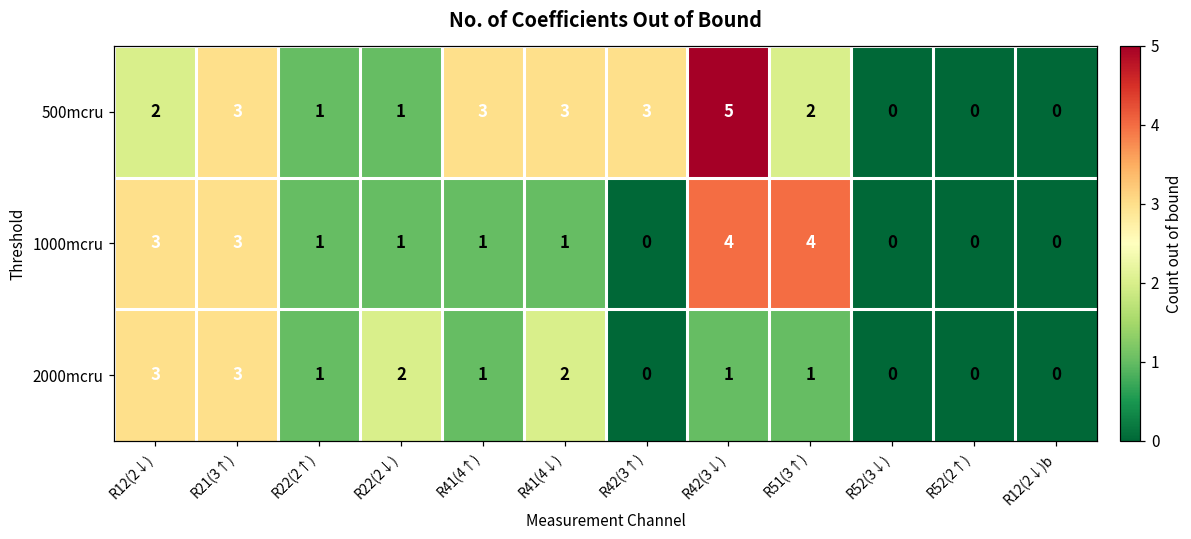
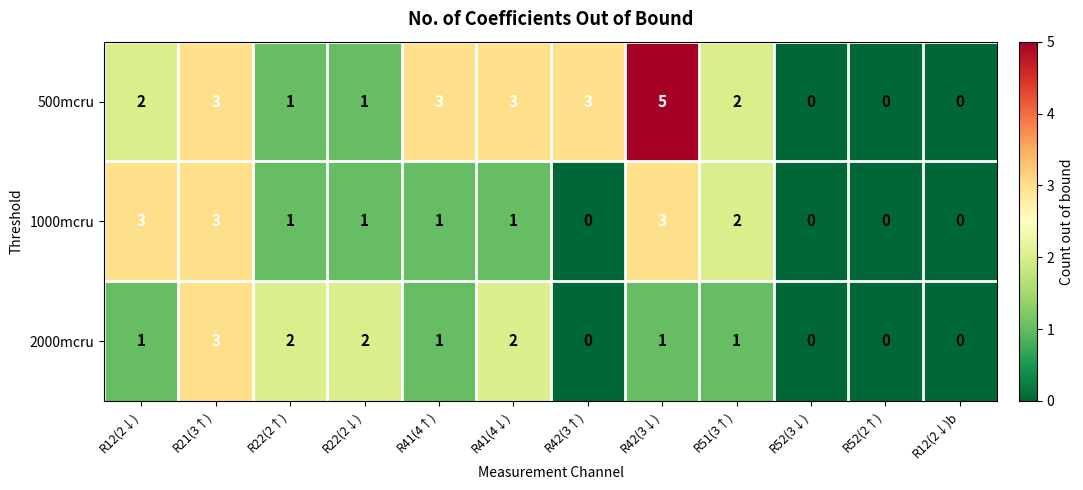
1000mcru, R42(3↓): 4 -> 3
1000mcru, R51(3↑): 4 -> 2
2000mcru, R12(2↓): 3 -> 1
2000mcru, R22(2↑): 1 -> 2
